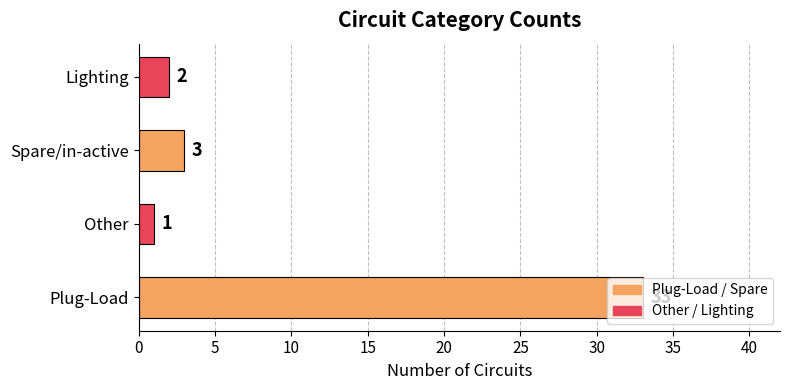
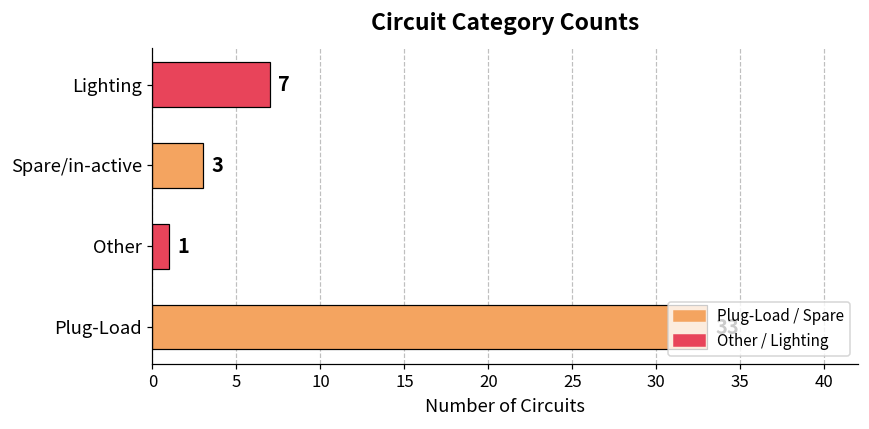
Lighting: 2 -> 7
